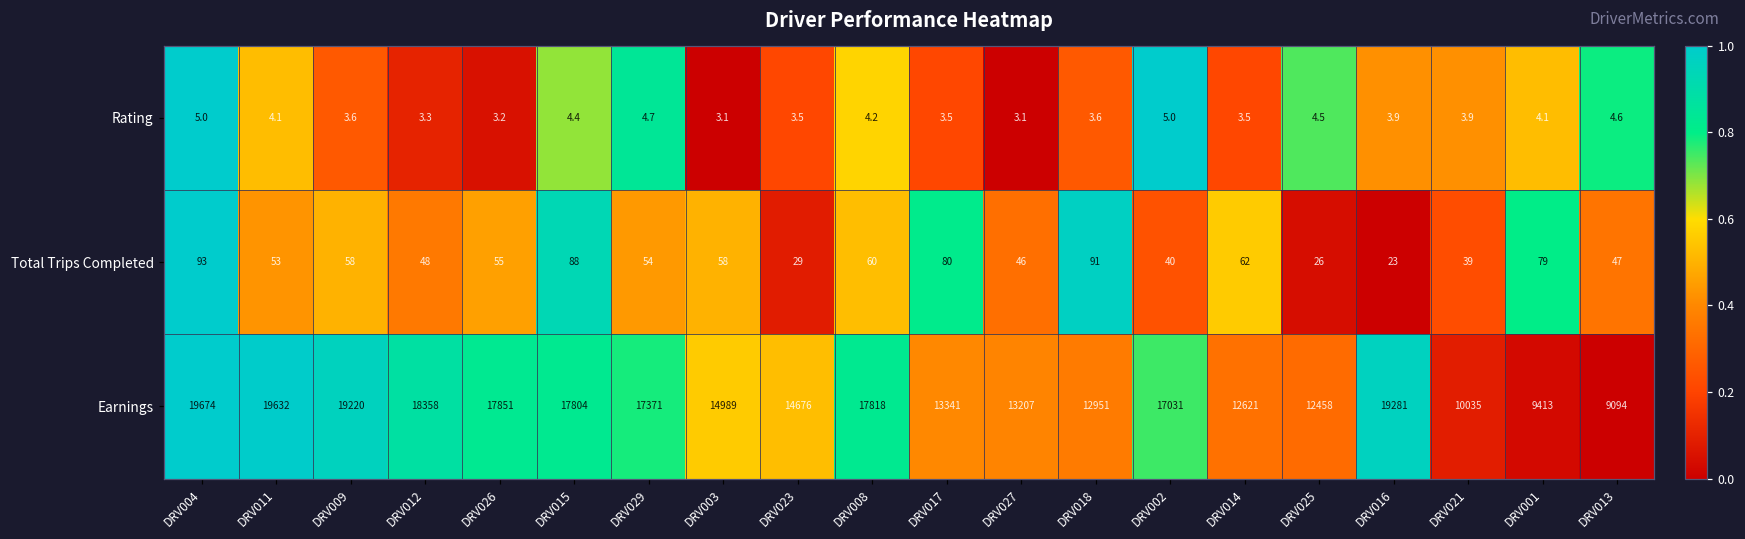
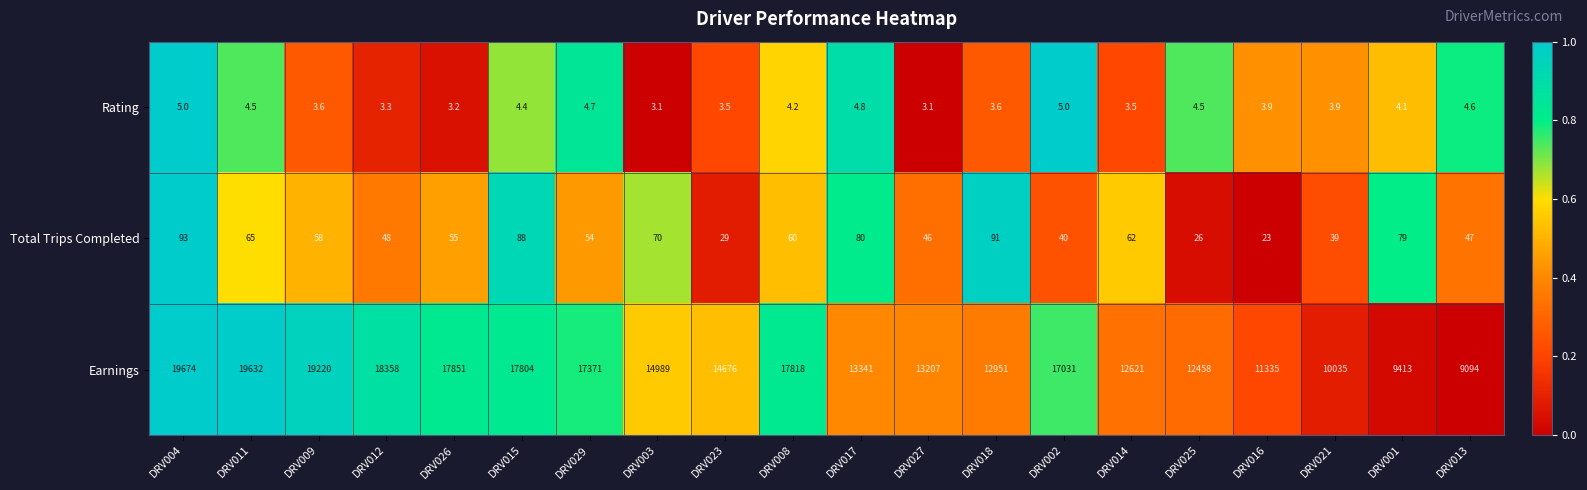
Rating, DRV011: 4.1 -> 4.5
Rating, DRV017: 3.5 -> 4.8
Total Trips Completed, DRV011: 53 -> 65
Total Trips Completed, DRV003: 58 -> 70
Earnings, DRV016: 19281 -> 11335
